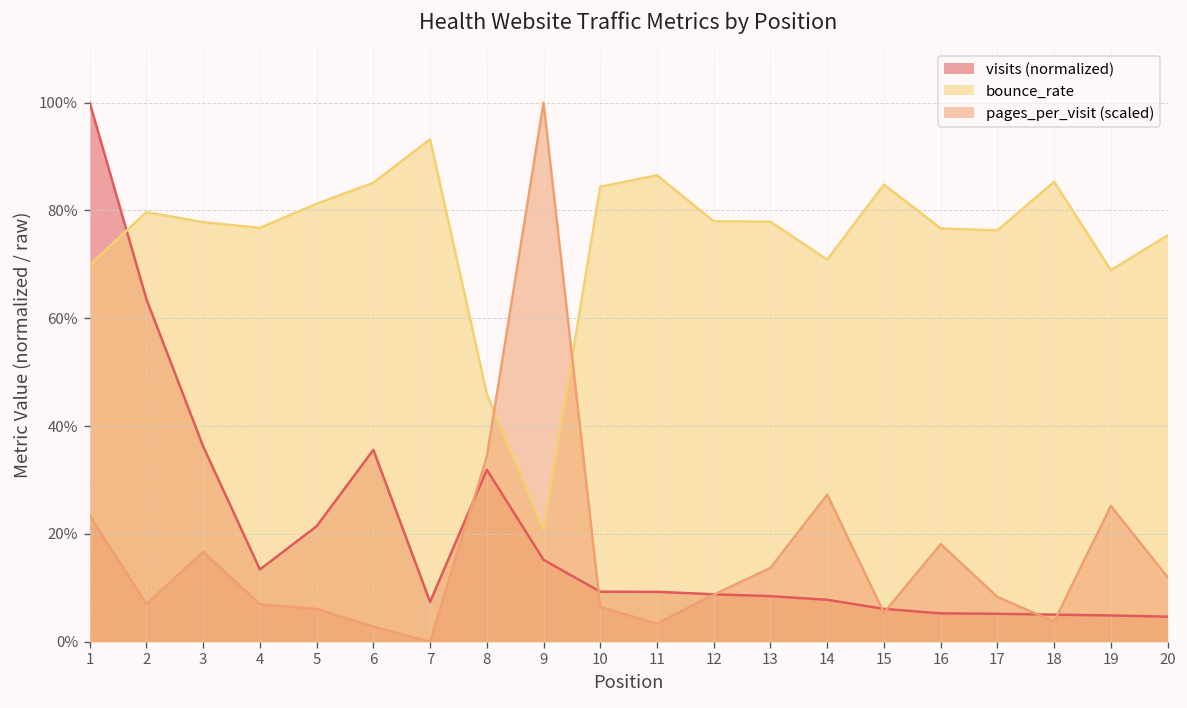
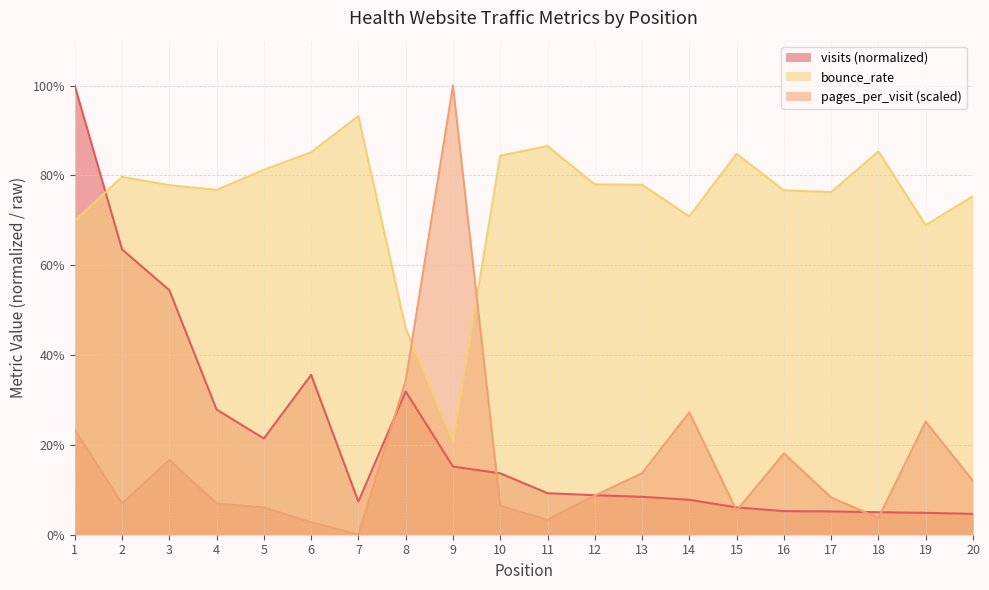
visits (normalized), 3: 36% -> 54%
visits (normalized), 4: 13% -> 28%
visits (normalized), 10: 9% -> 14%
